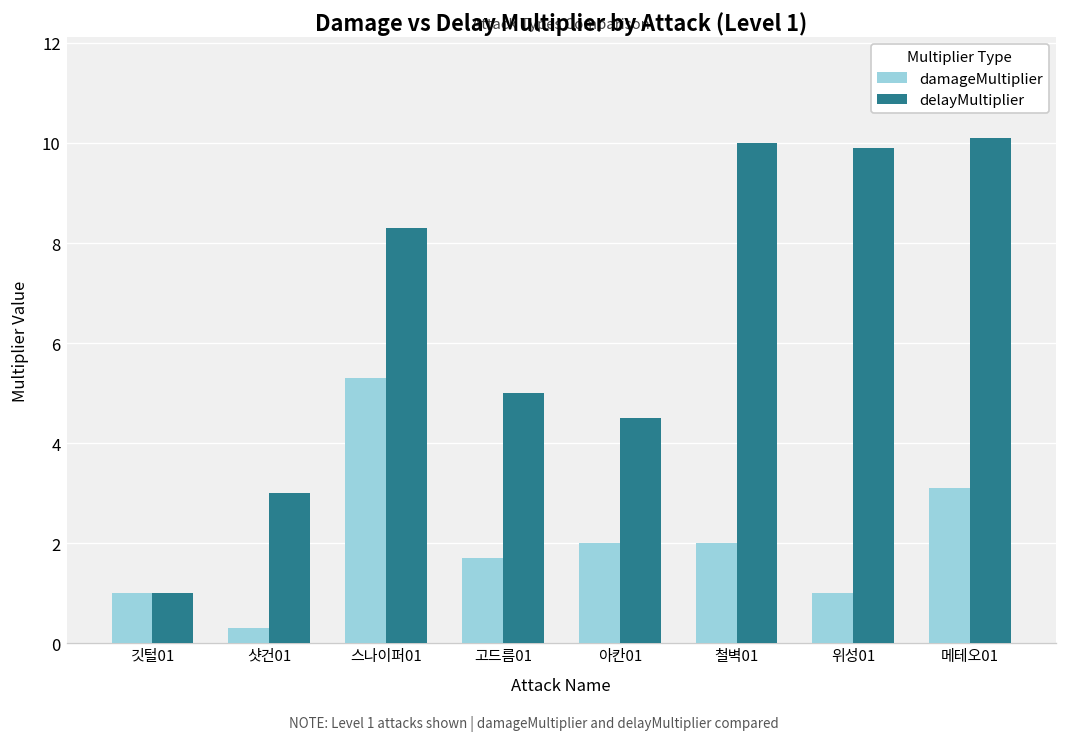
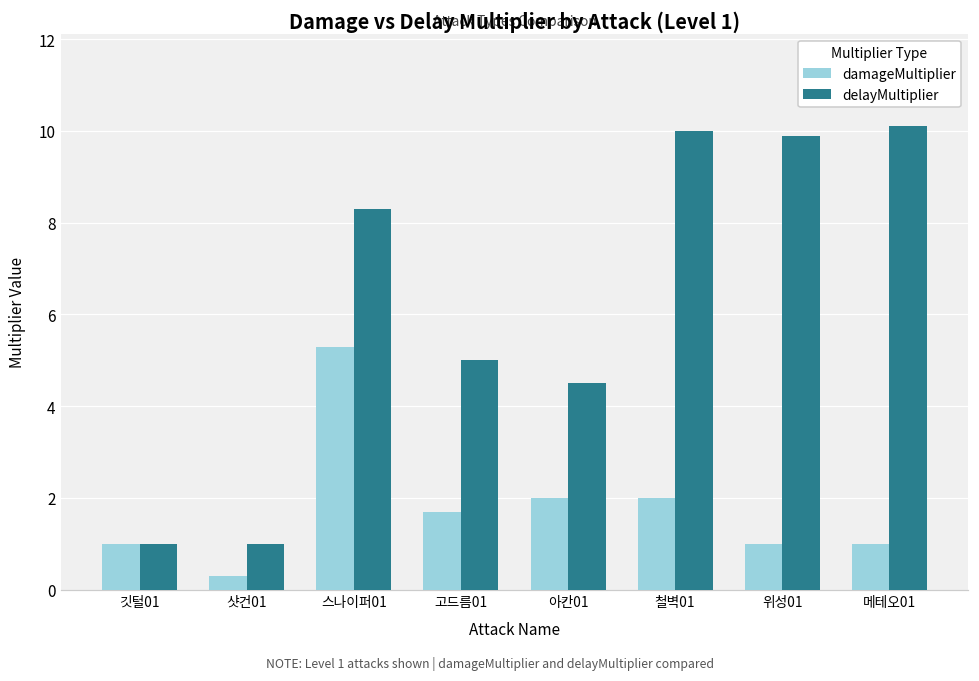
delayMultiplier, 샷건01: 3 -> 1
damageMultiplier, 메테오01: 3.1 -> 1.0
